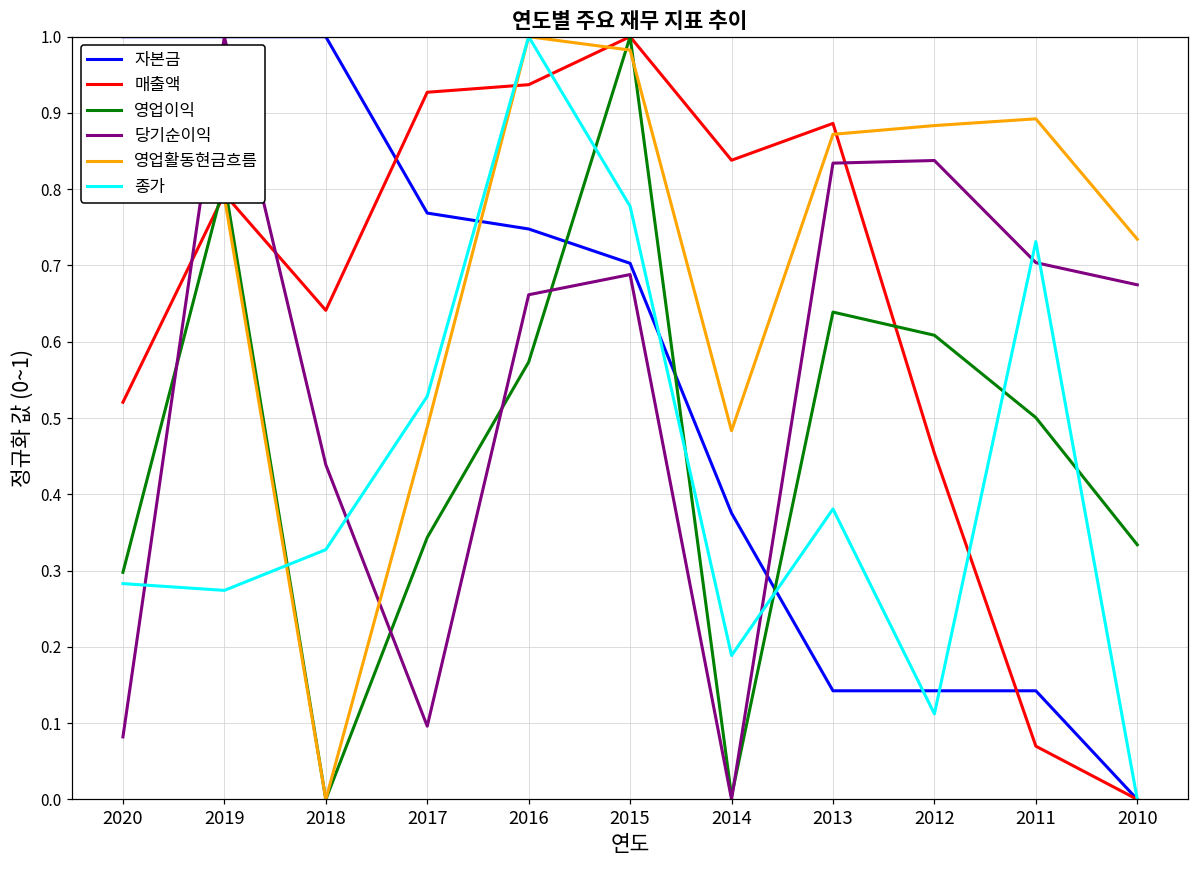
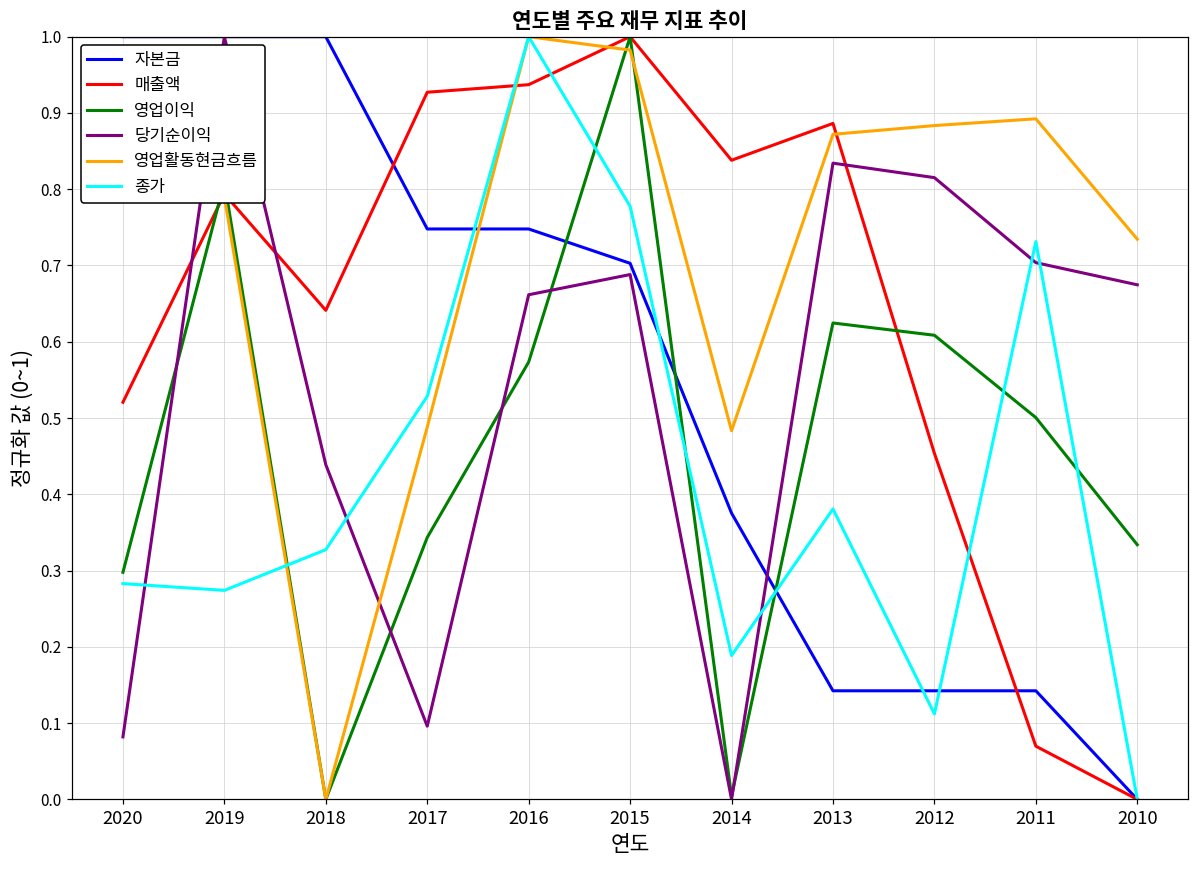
자본금, 2017: 0.77 -> 0.75
영업이익, 2013: 0.64 -> 0.62
당기순이익, 2012: 0.84 -> 0.82
